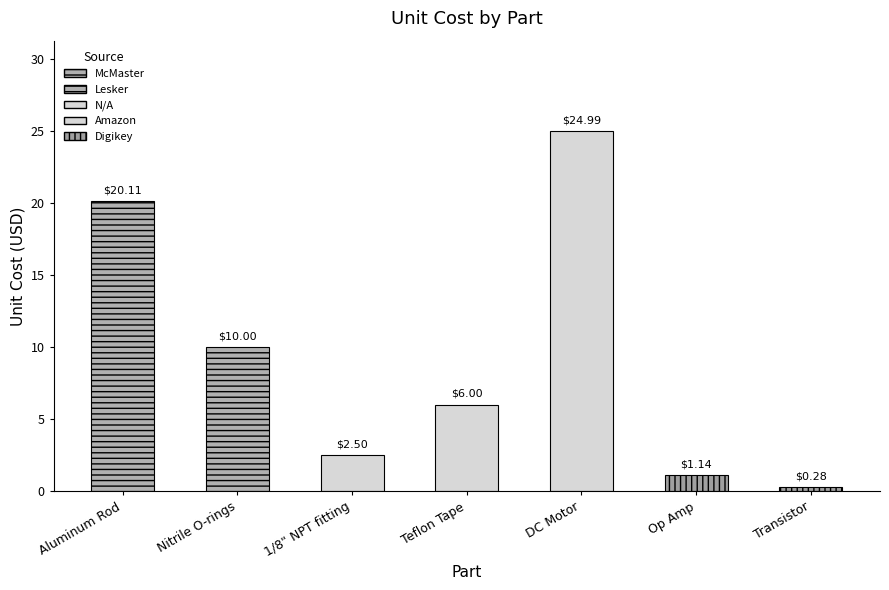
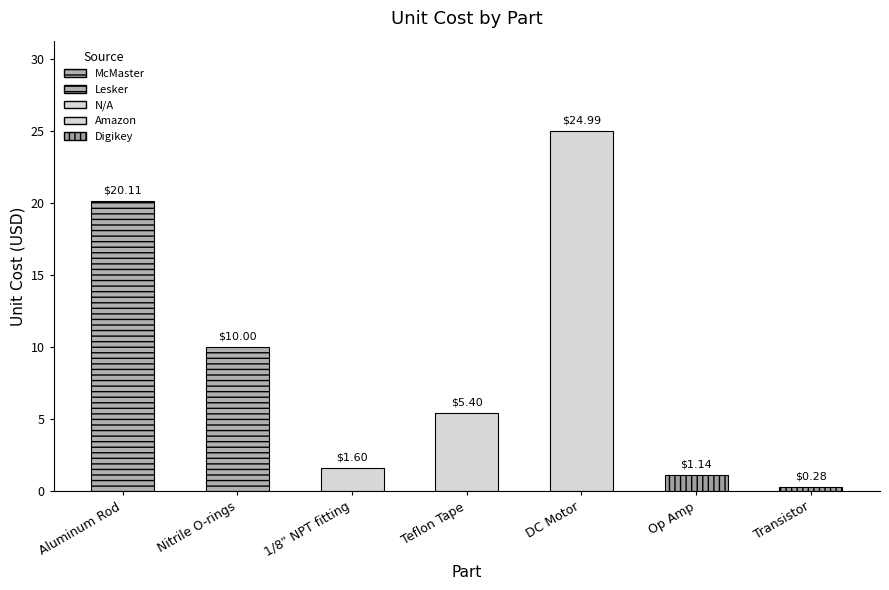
1/8" NPT fitting: $2.50 -> $1.60
Teflon Tape: $6.00 -> $5.40
